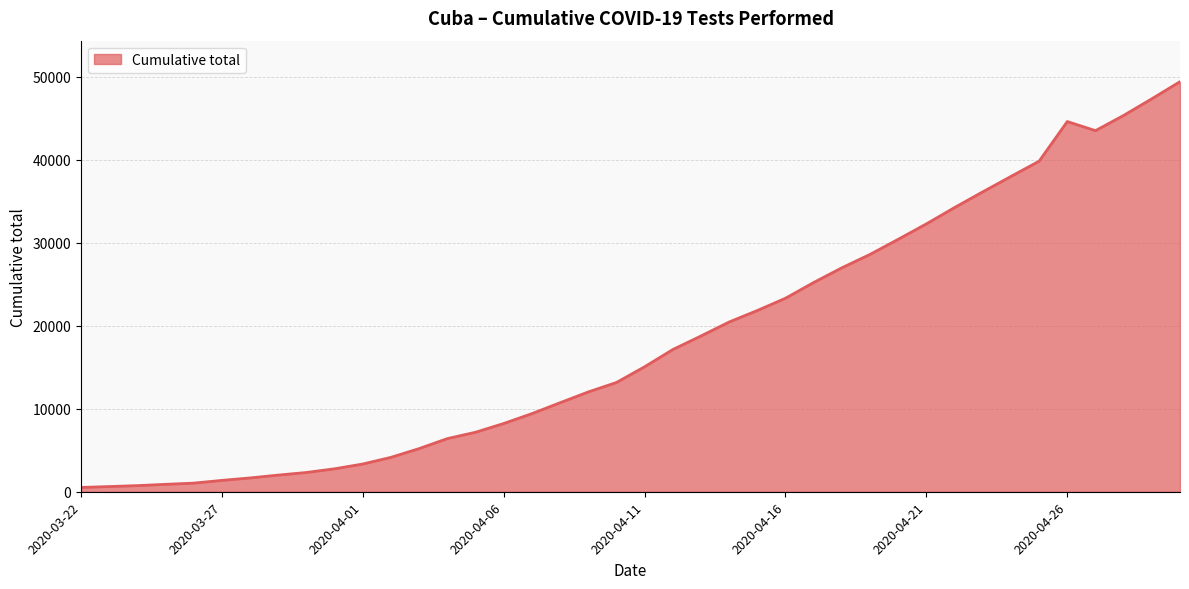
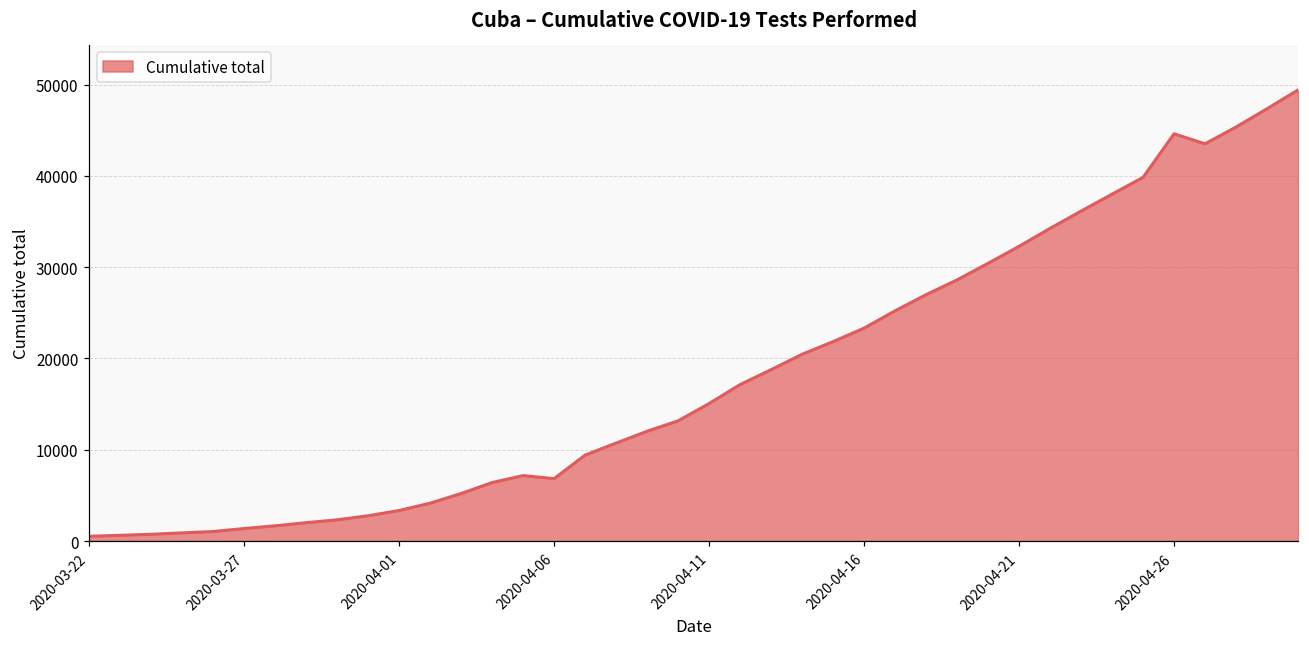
2020-04-06: 8000 -> 7000
